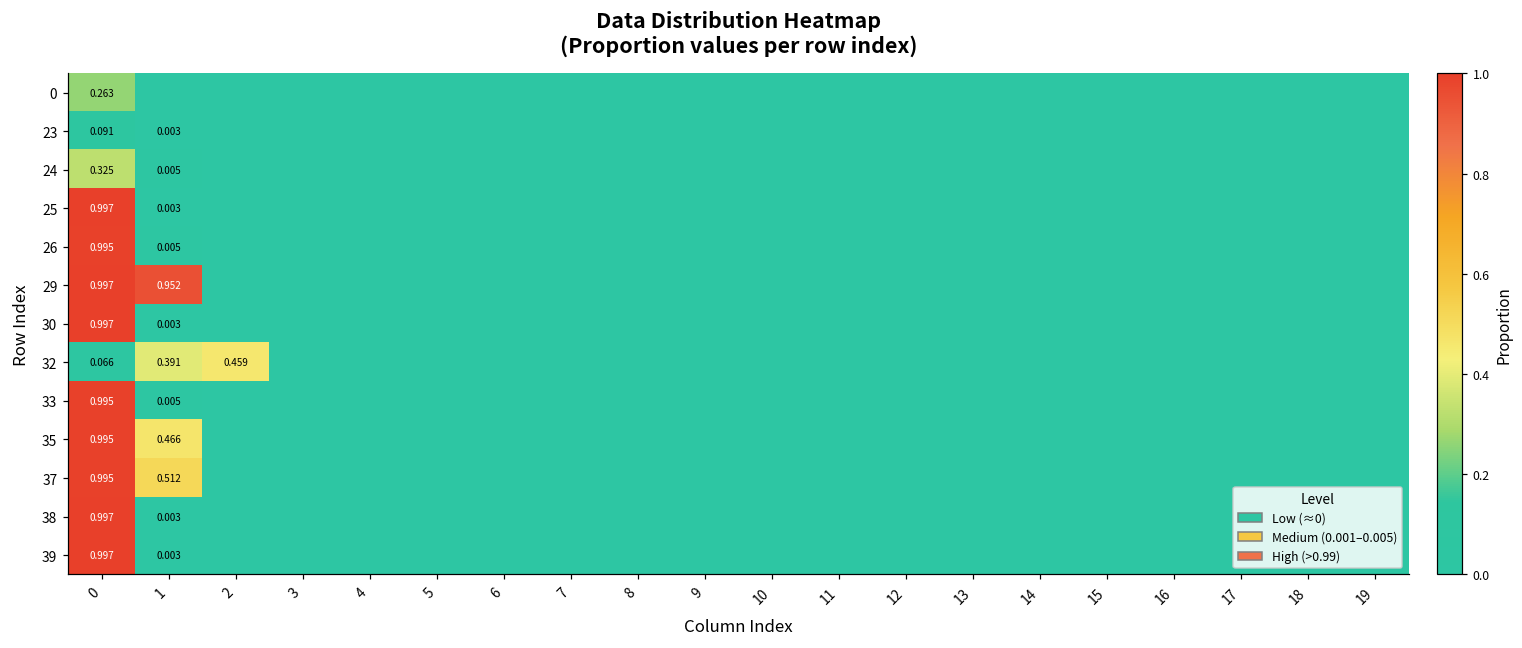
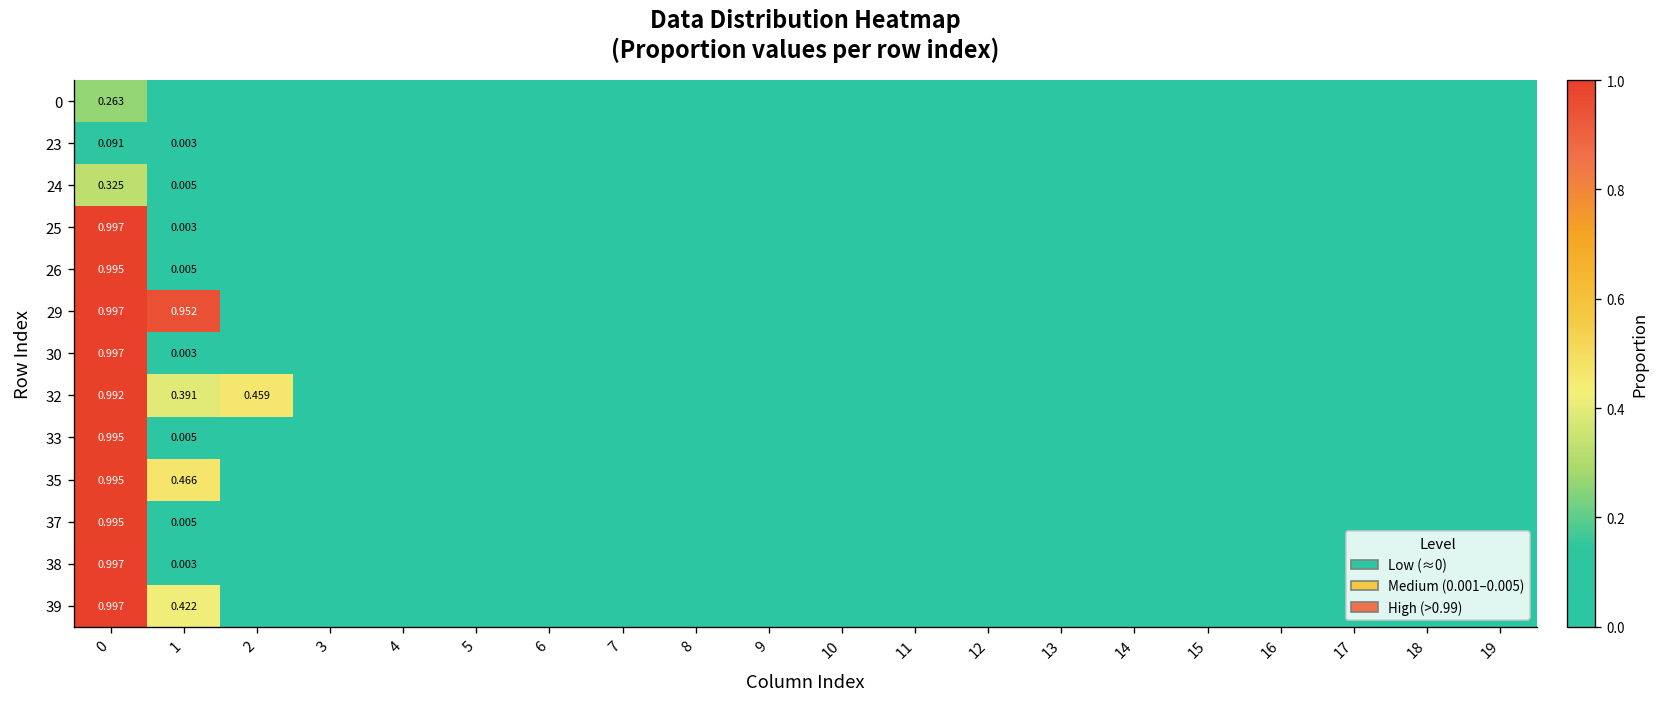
32, 0: 0.066 -> 0.992
37, 1: 0.512 -> 0.005
39, 1: 0.003 -> 0.422
